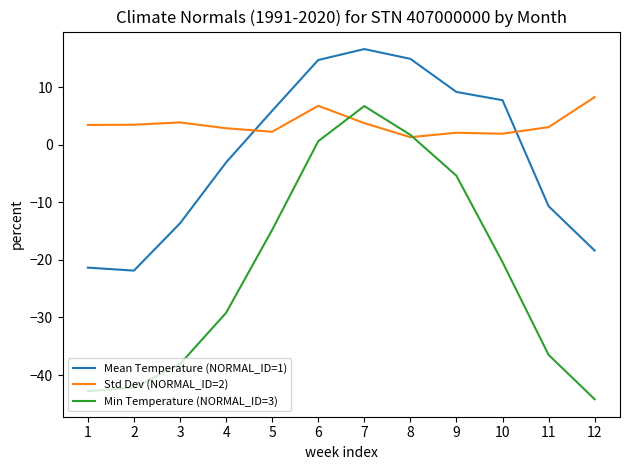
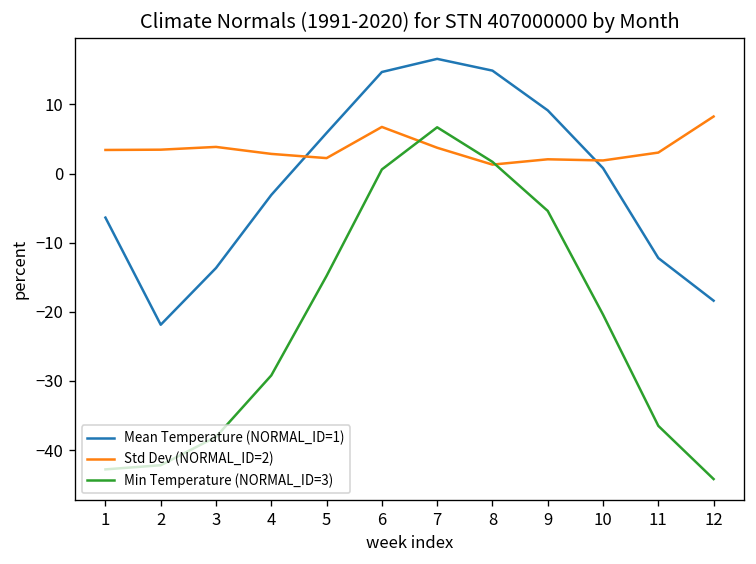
Mean Temperature (NORMAL_ID=1), 1: -21 -> -6
Mean Temperature (NORMAL_ID=1), 10: 8 -> 1
Mean Temperature (NORMAL_ID=1), 11: -11 -> -12
